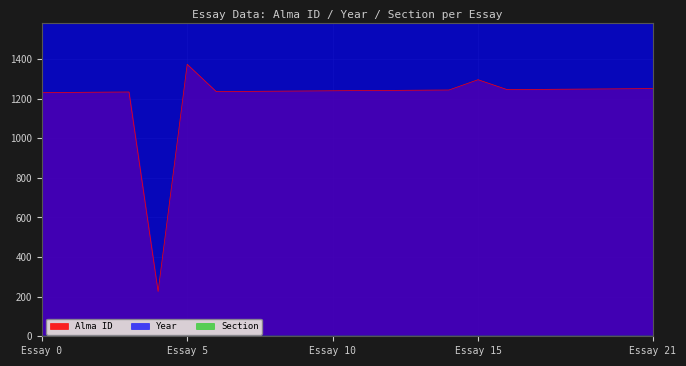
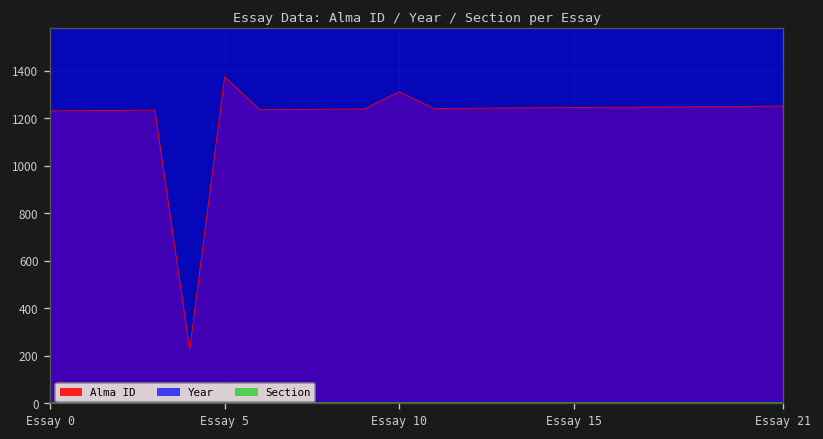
Alma ID, Essay 10: 1240 -> 1310
Alma ID, Essay 15: 1300 -> 1250
